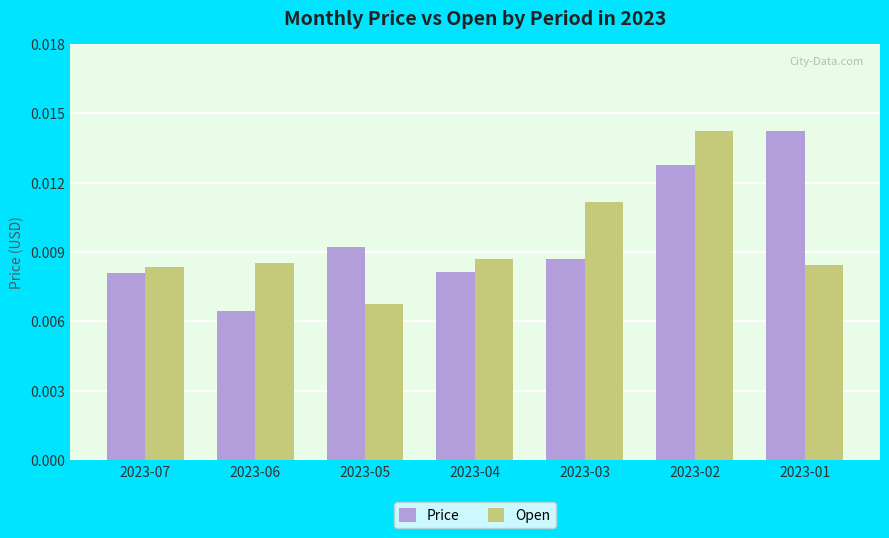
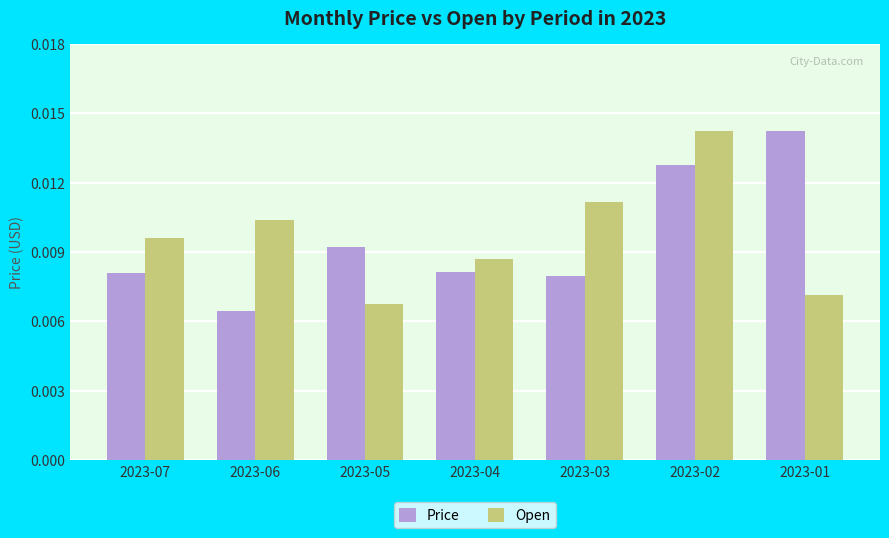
Open, 2023-07: 0.0083 -> 0.0096
Open, 2023-06: 0.0085 -> 0.0104
Price, 2023-03: 0.0087 -> 0.0079
Open, 2023-01: 0.0084 -> 0.0071
